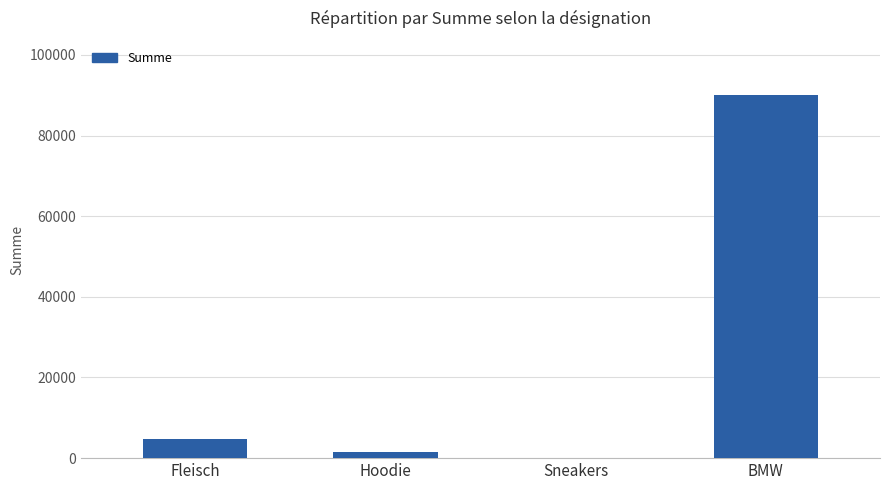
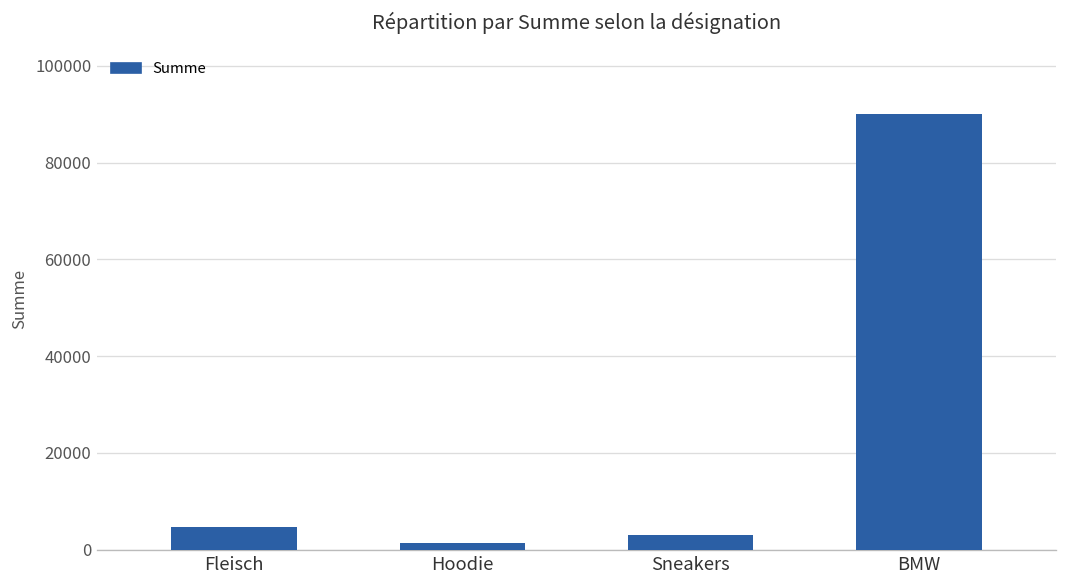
Sneakers: 0 -> 3000
